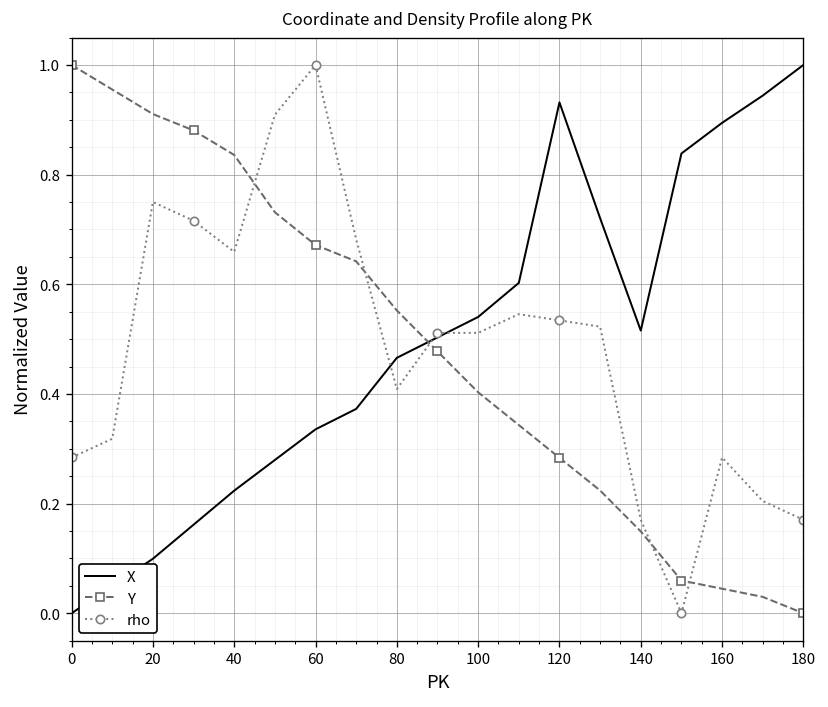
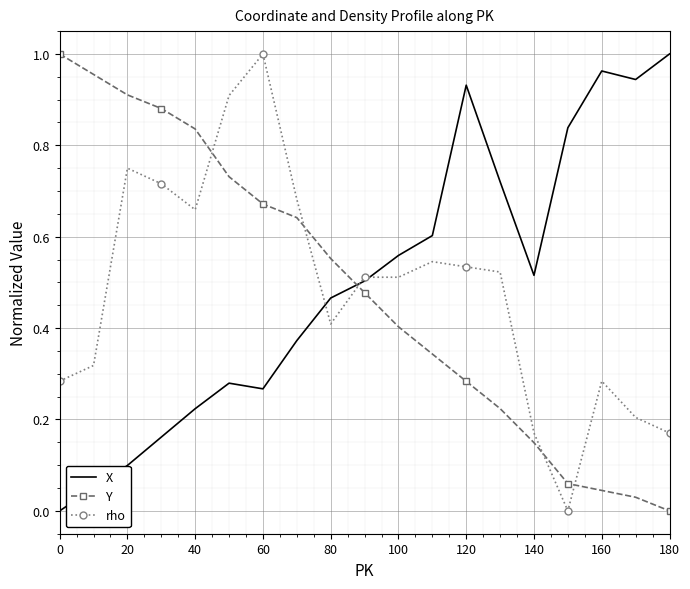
X, 60: 0.34 -> 0.27
X, 100: 0.54 -> 0.56
X, 160: 0.89 -> 0.96
